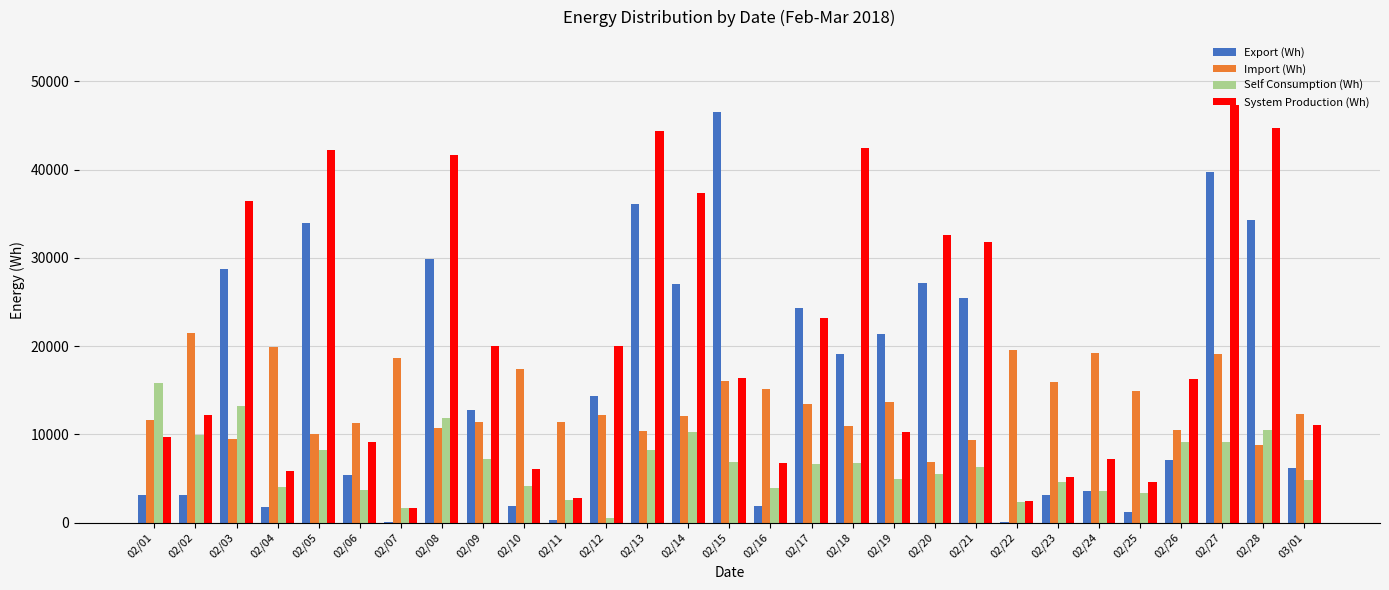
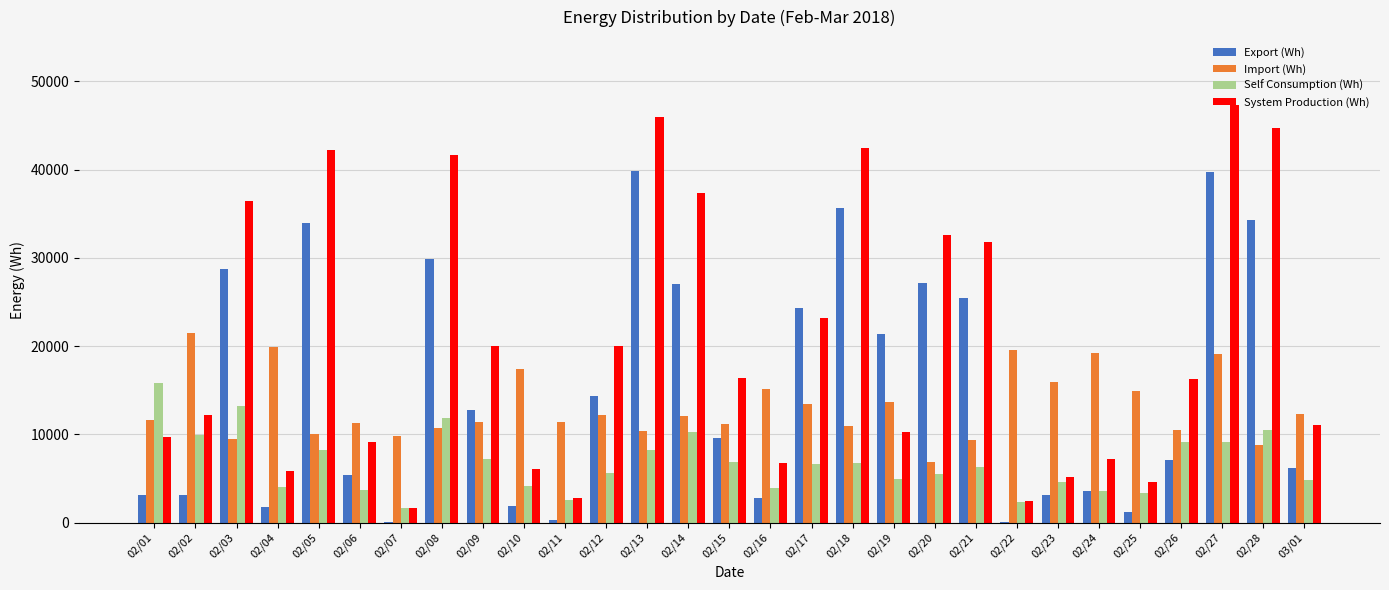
Import (Wh), 02/07: 19000 -> 10000
Self Consumption (Wh), 02/12: 0 -> 6000
Export (Wh), 02/13: 36000 -> 40000
System Production (Wh), 02/13: 44000 -> 46000
Export (Wh), 02/15: 47000 -> 10000
Import (Wh), 02/15: 16000 -> 11000
Export (Wh), 02/16: 2000 -> 3000
Export (Wh), 02/18: 19000 -> 36000
